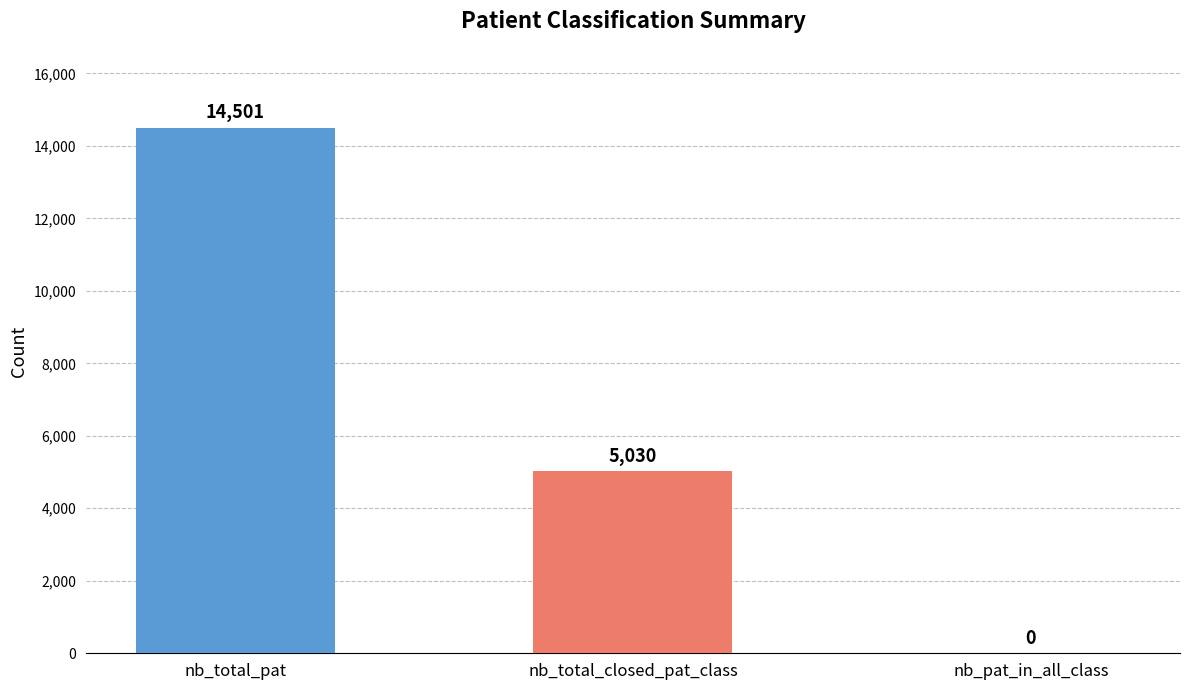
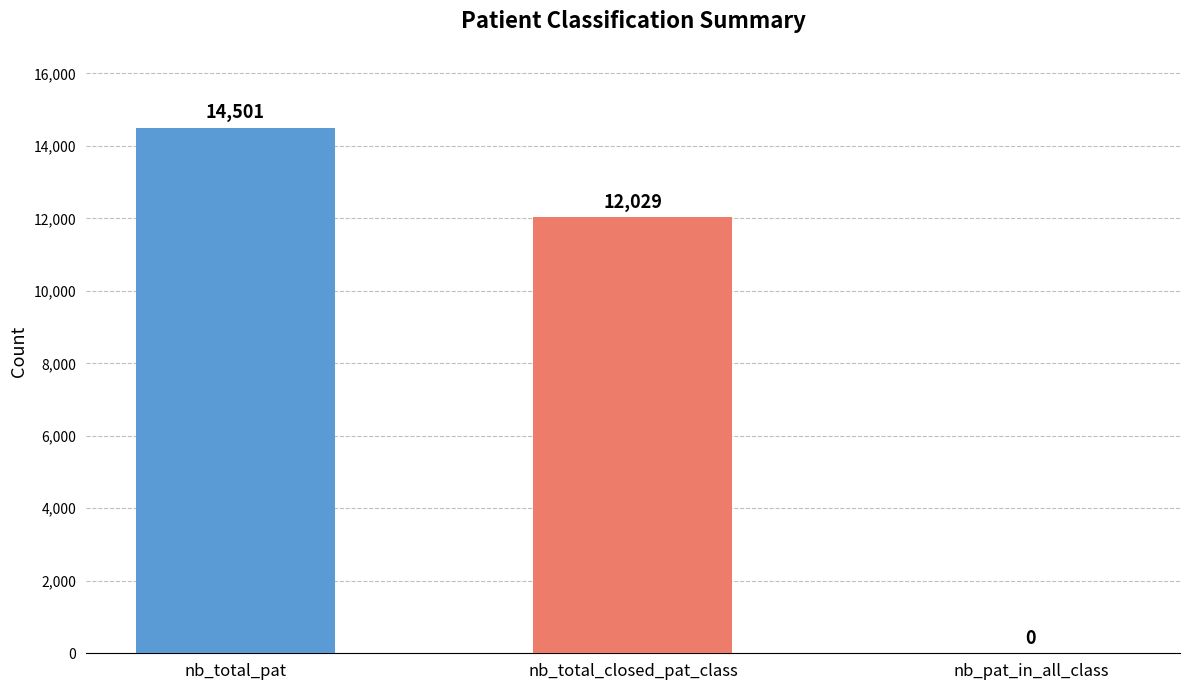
nb_total_closed_pat_class: 5,030 -> 12,029
